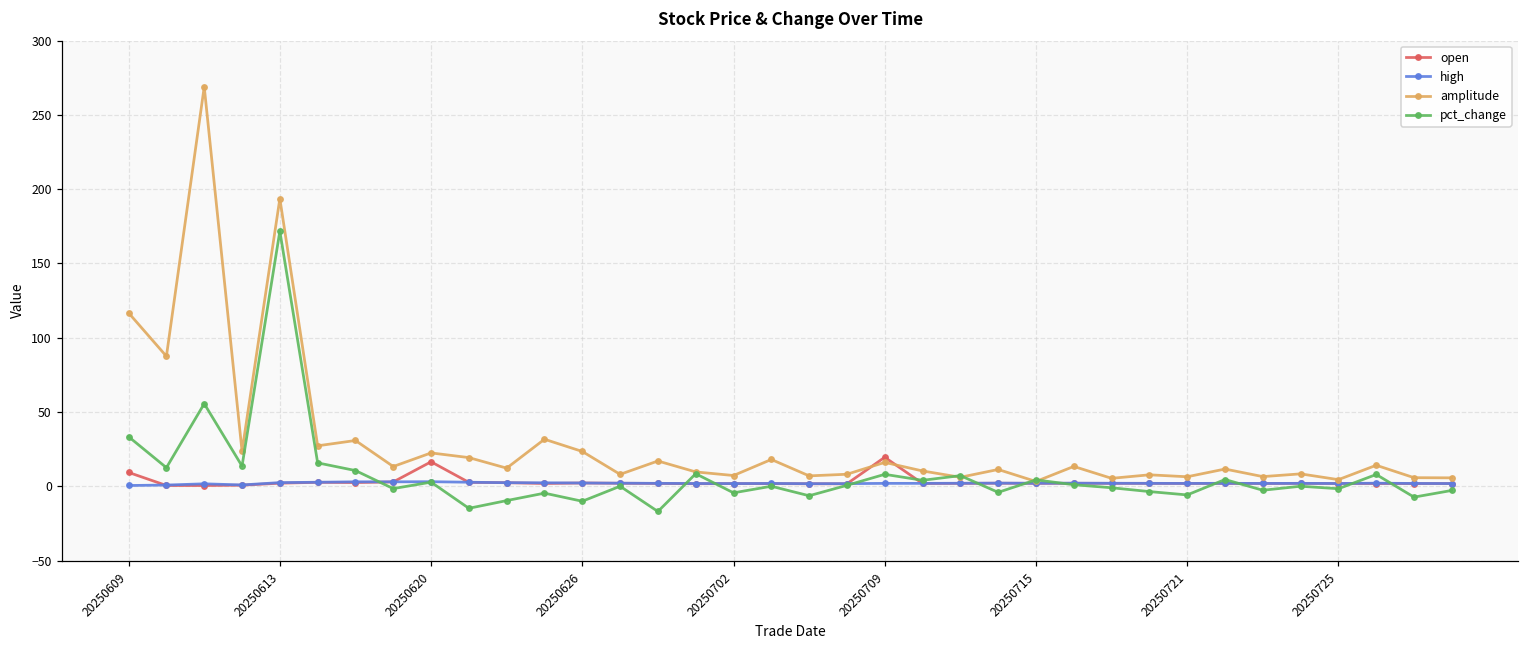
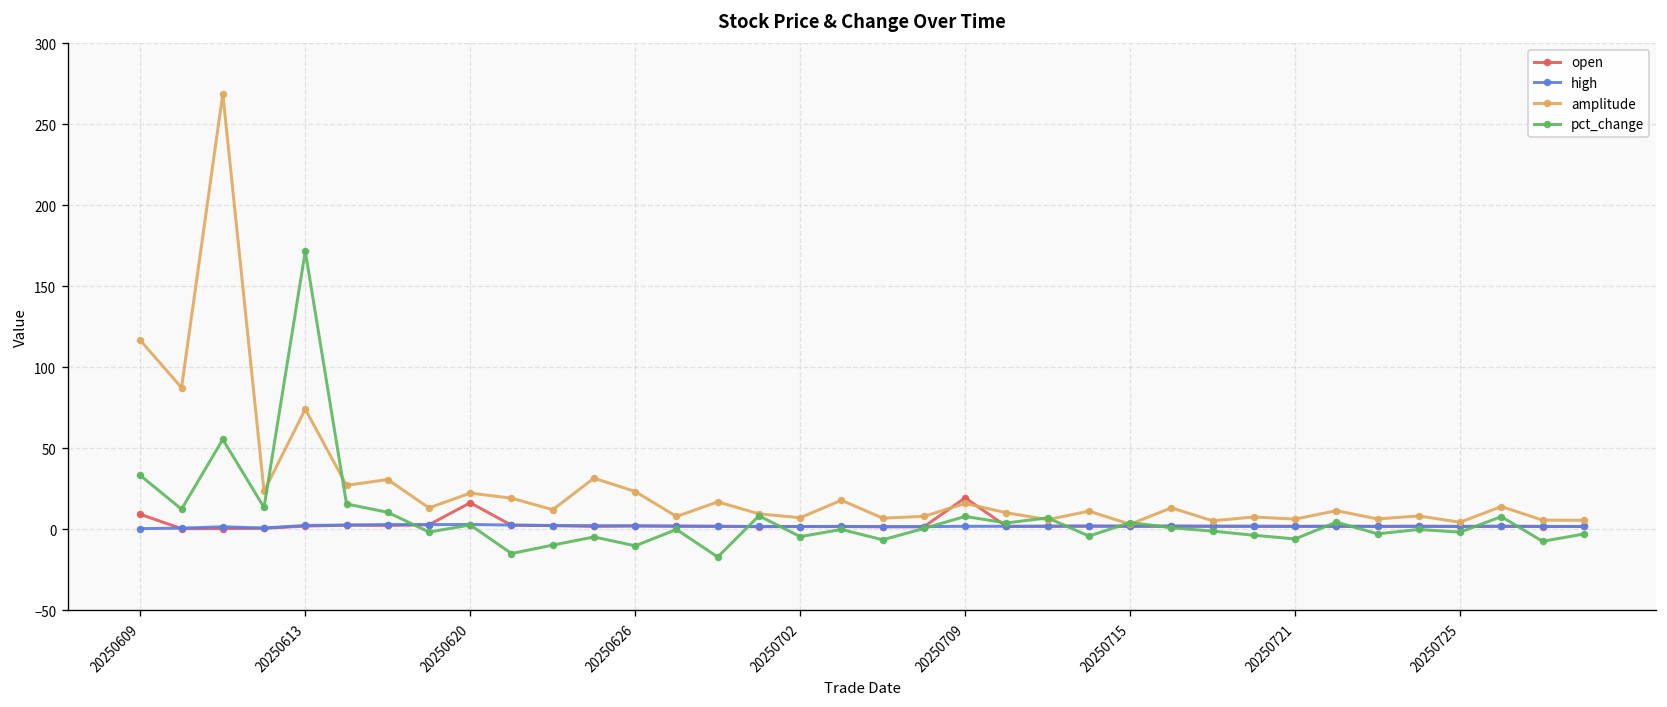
amplitude, 20250613: 194 -> 74
